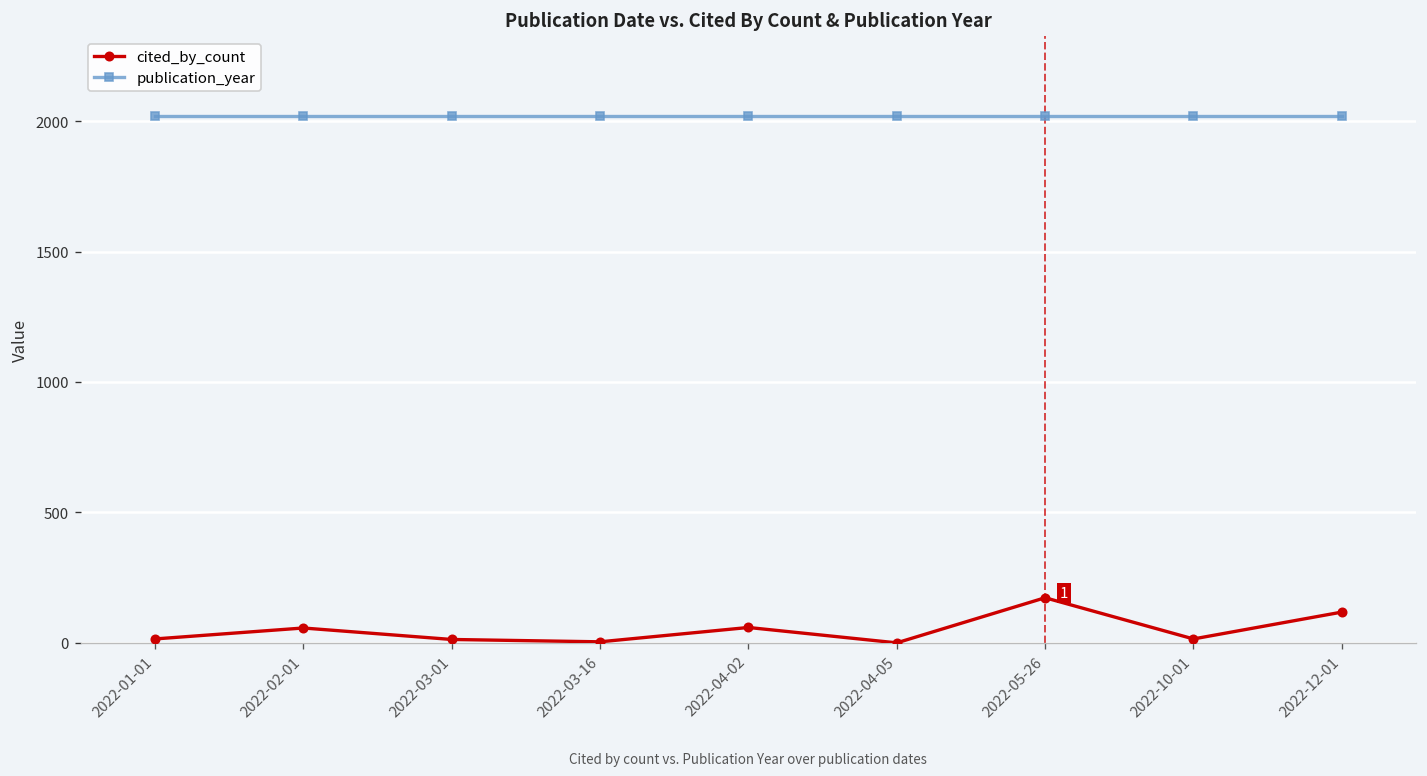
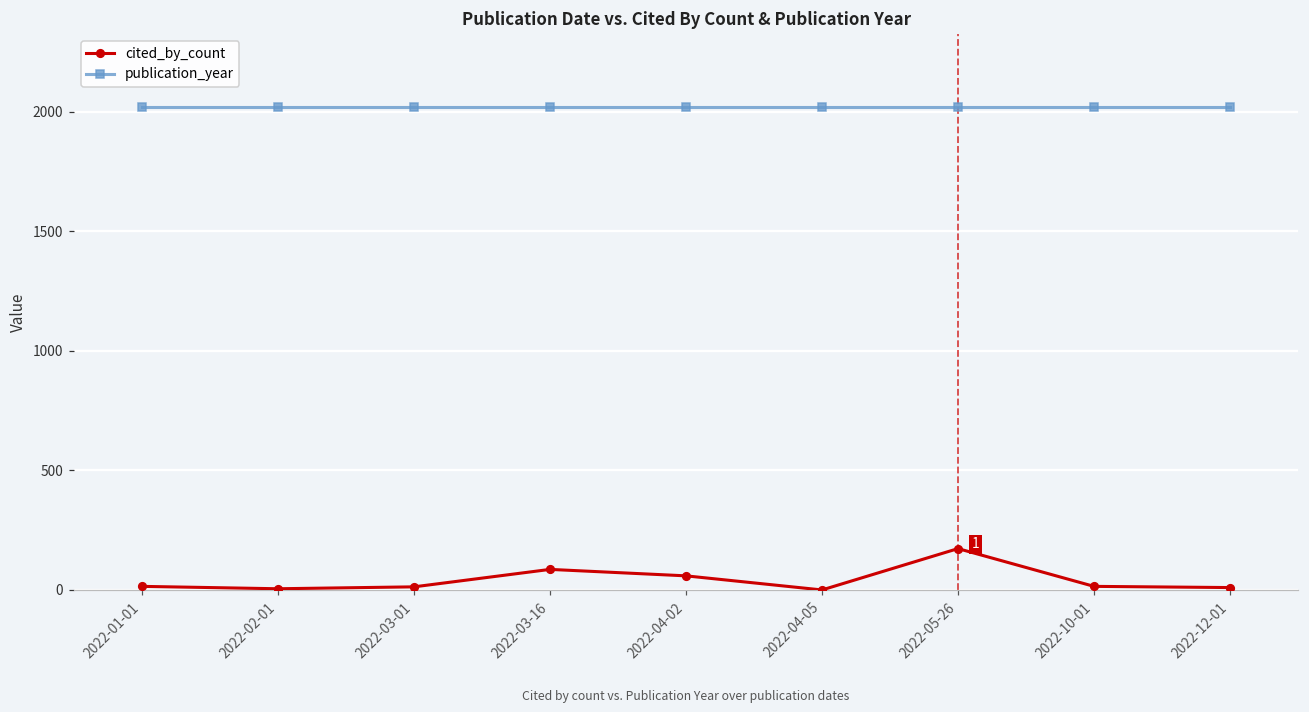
cited_by_count, 2022-02-01: 60 -> 10
cited_by_count, 2022-03-16: 0 -> 90
cited_by_count, 2022-12-01: 120 -> 10
